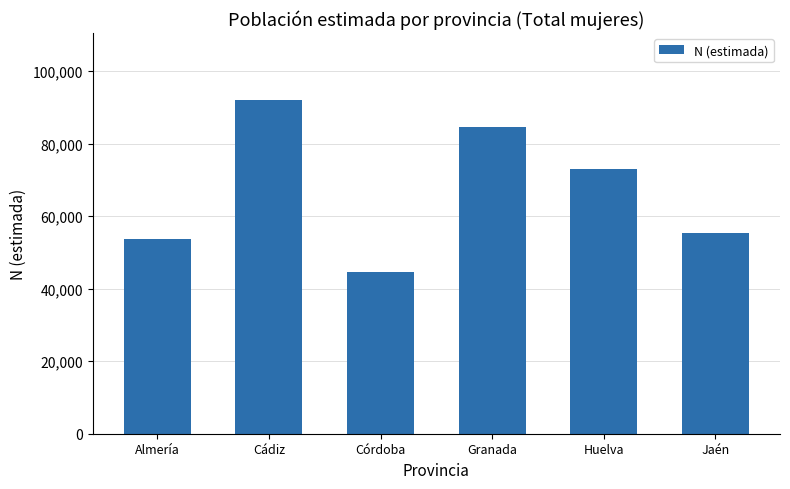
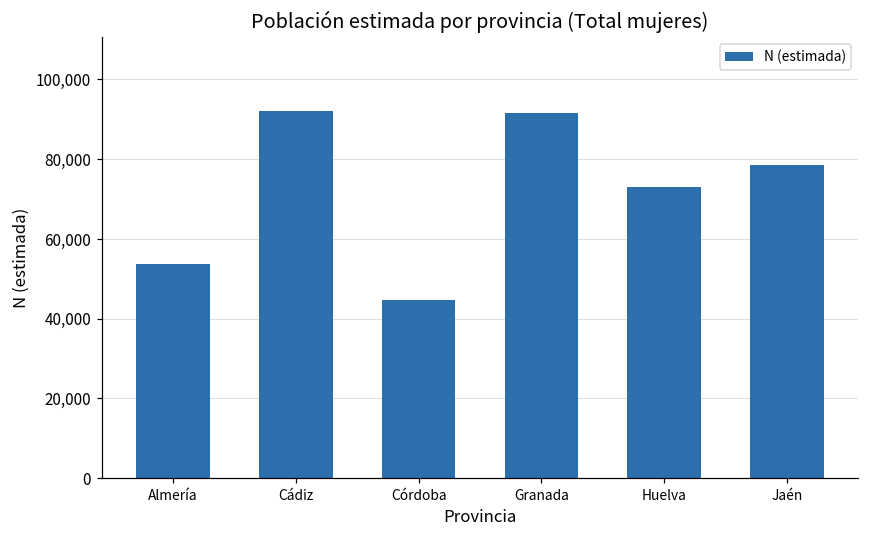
Granada: 85,000 -> 92,000
Jaén: 55,000 -> 79,000
